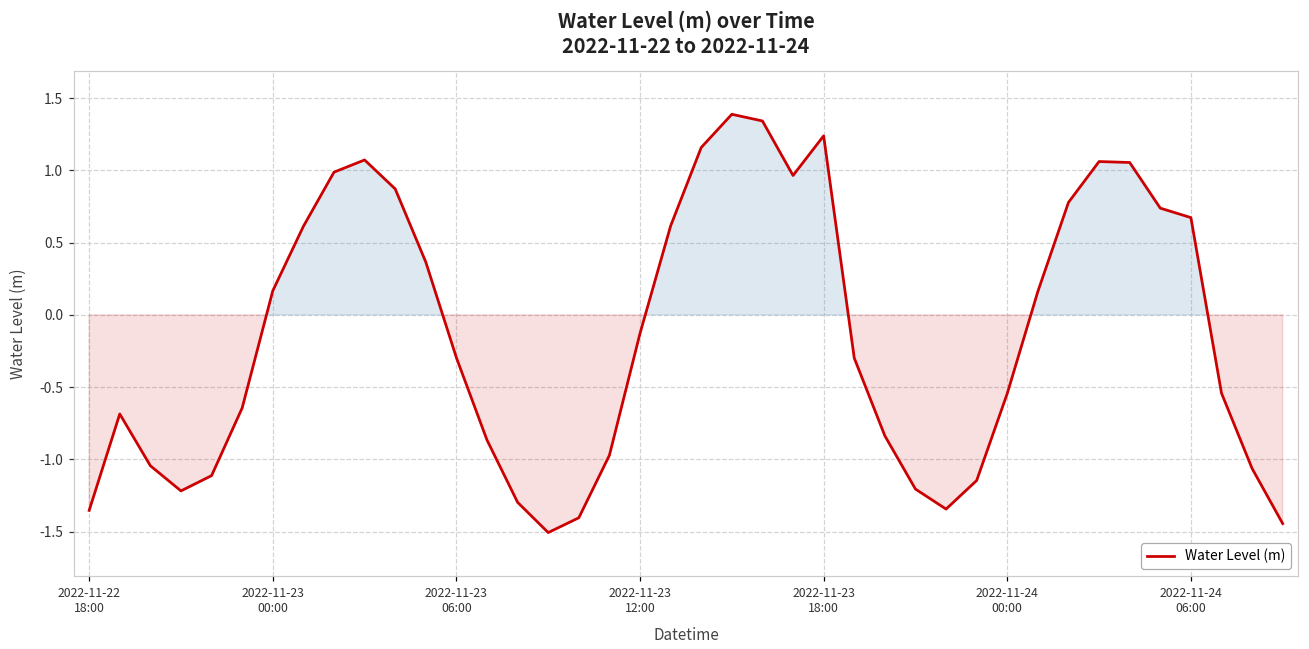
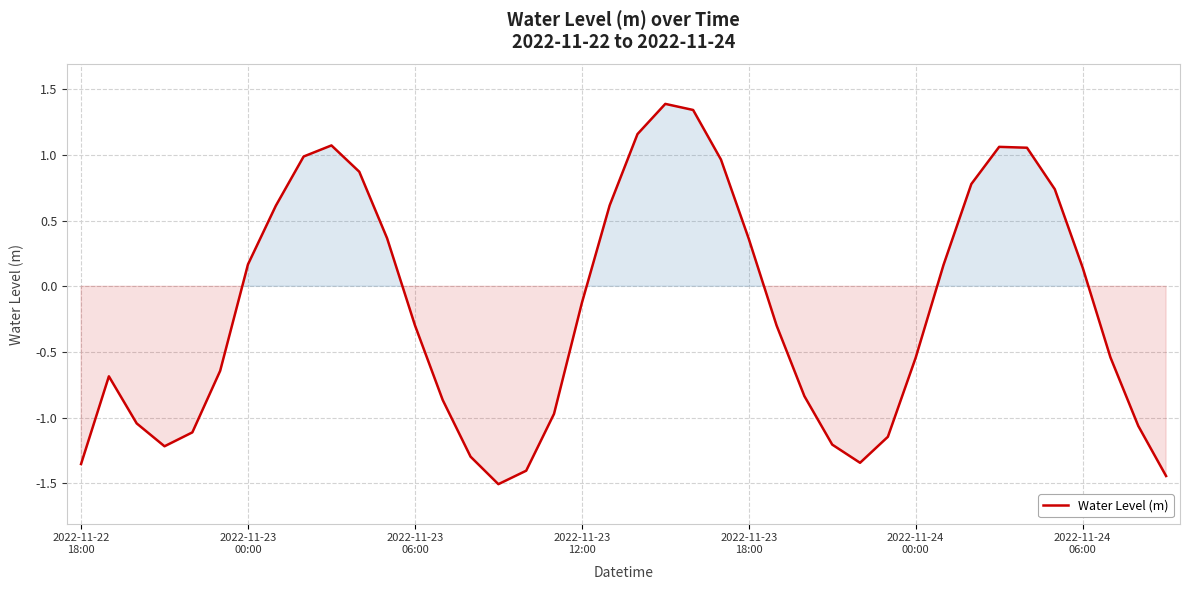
2022-11-23 18:00: 1.24 -> 0.36
2022-11-24 06:00: 0.67 -> 0.14
